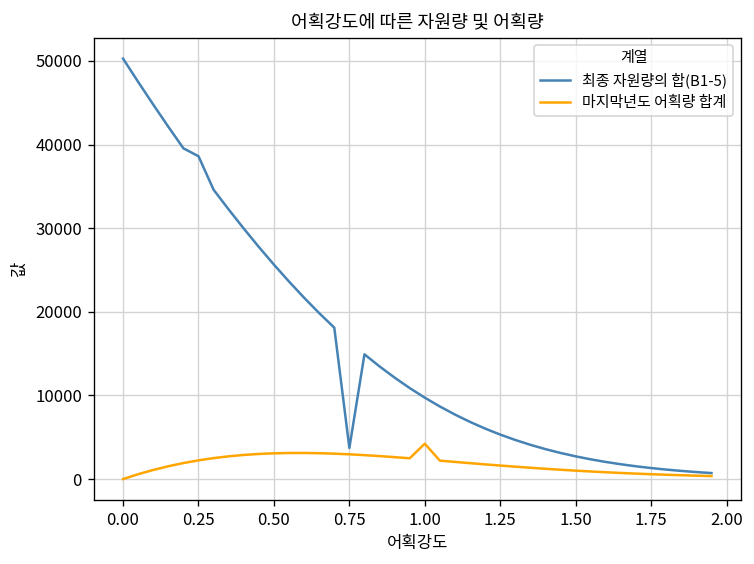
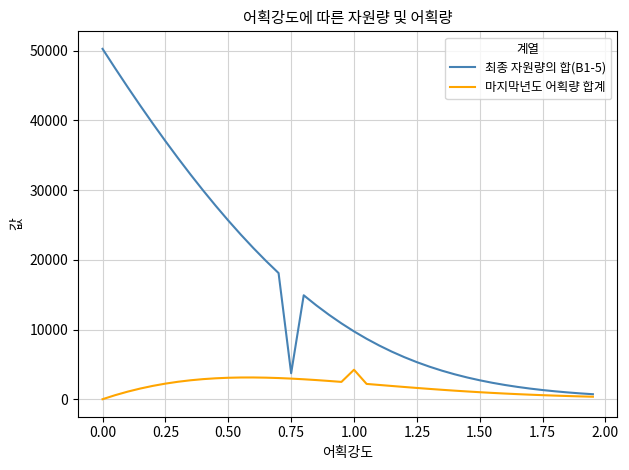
최종 자원량의 합(B1-5), 0.25: 39000 -> 37000
